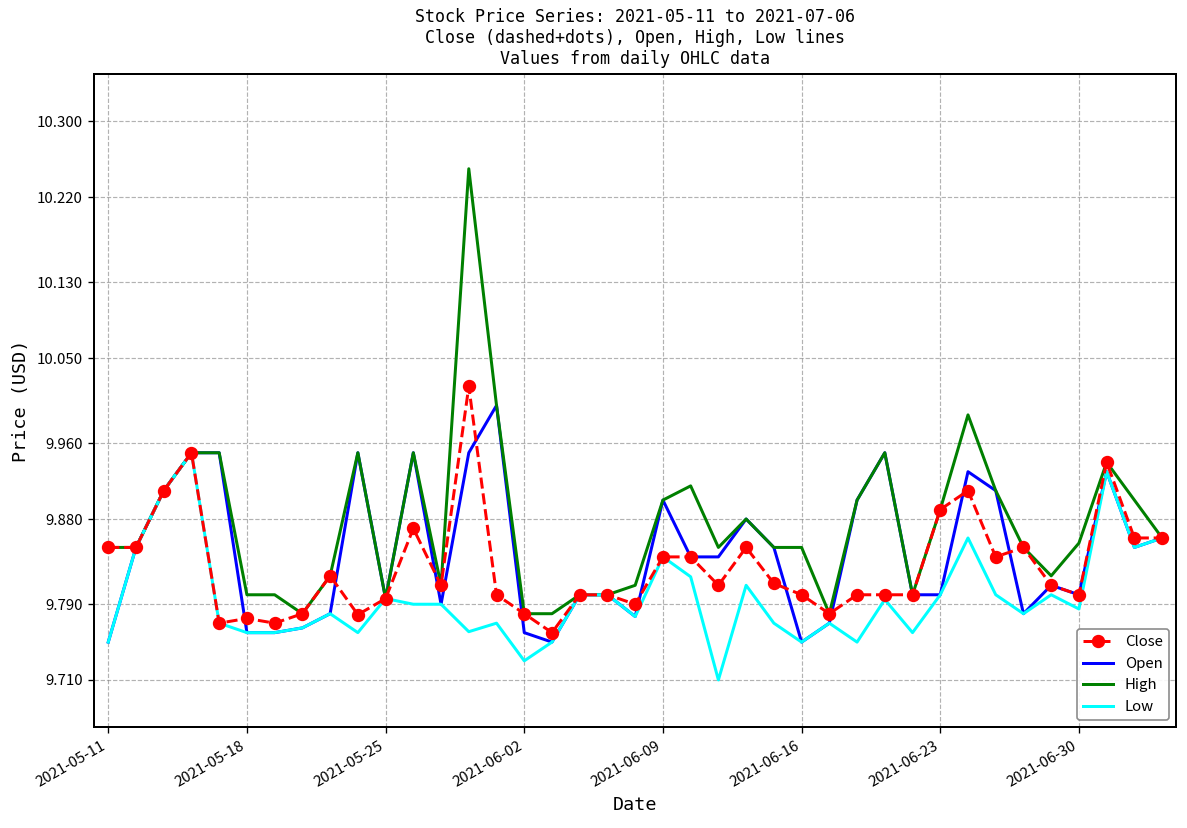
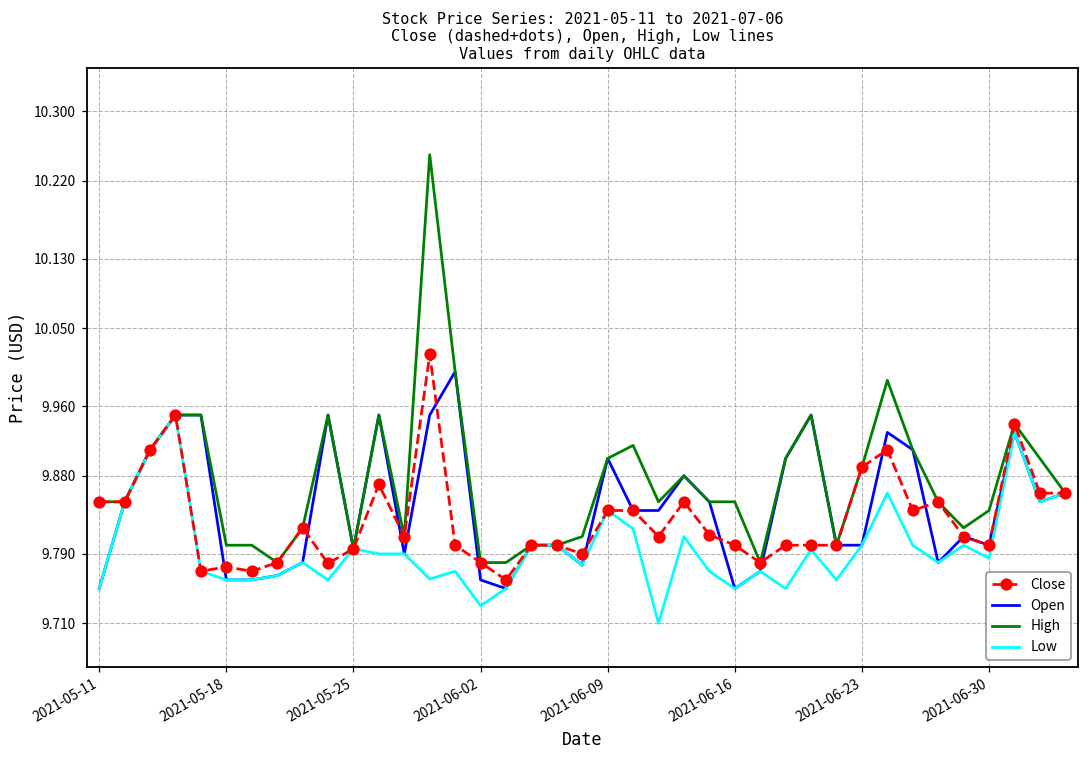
High, 2021-06-30: 9.85 -> 9.84
